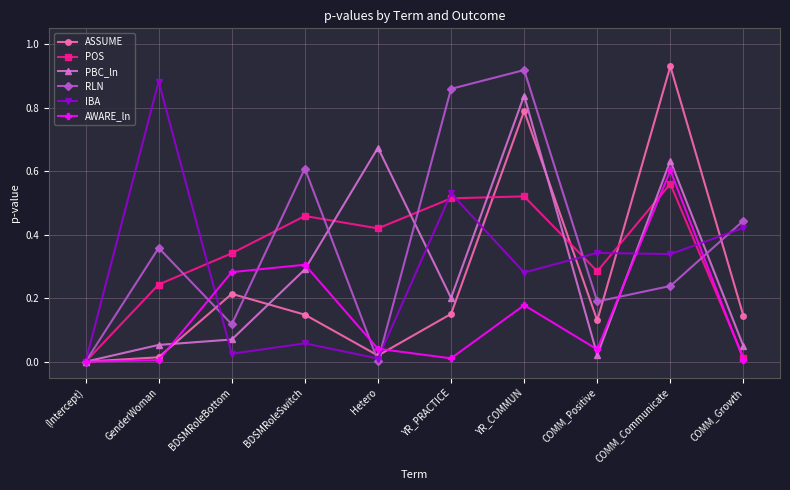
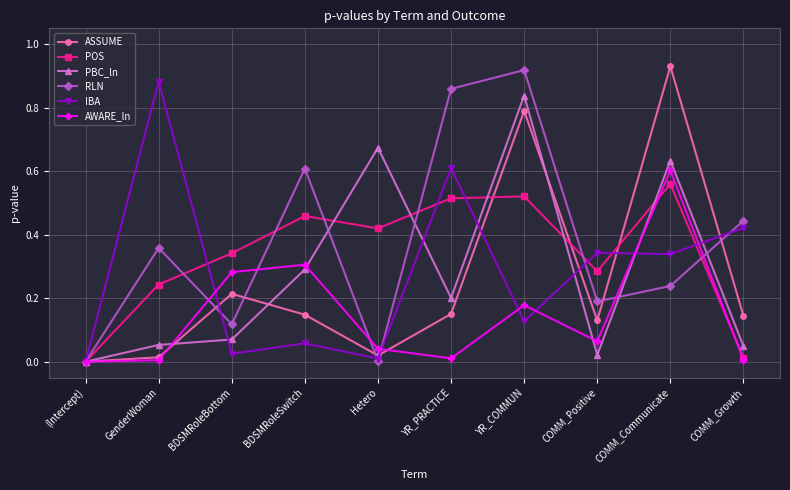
IBA, YR_PRACTICE: 0.53 -> 0.61
IBA, YR_COMMUN: 0.28 -> 0.13
AWARE_ln, COMM_Positive: 0.04 -> 0.06
